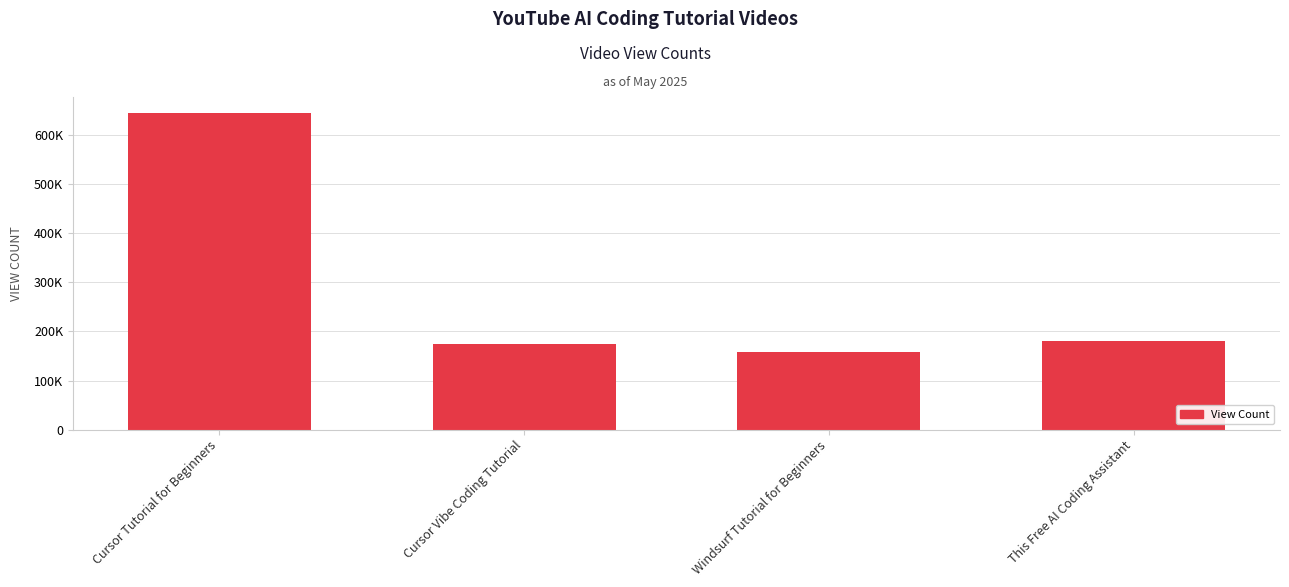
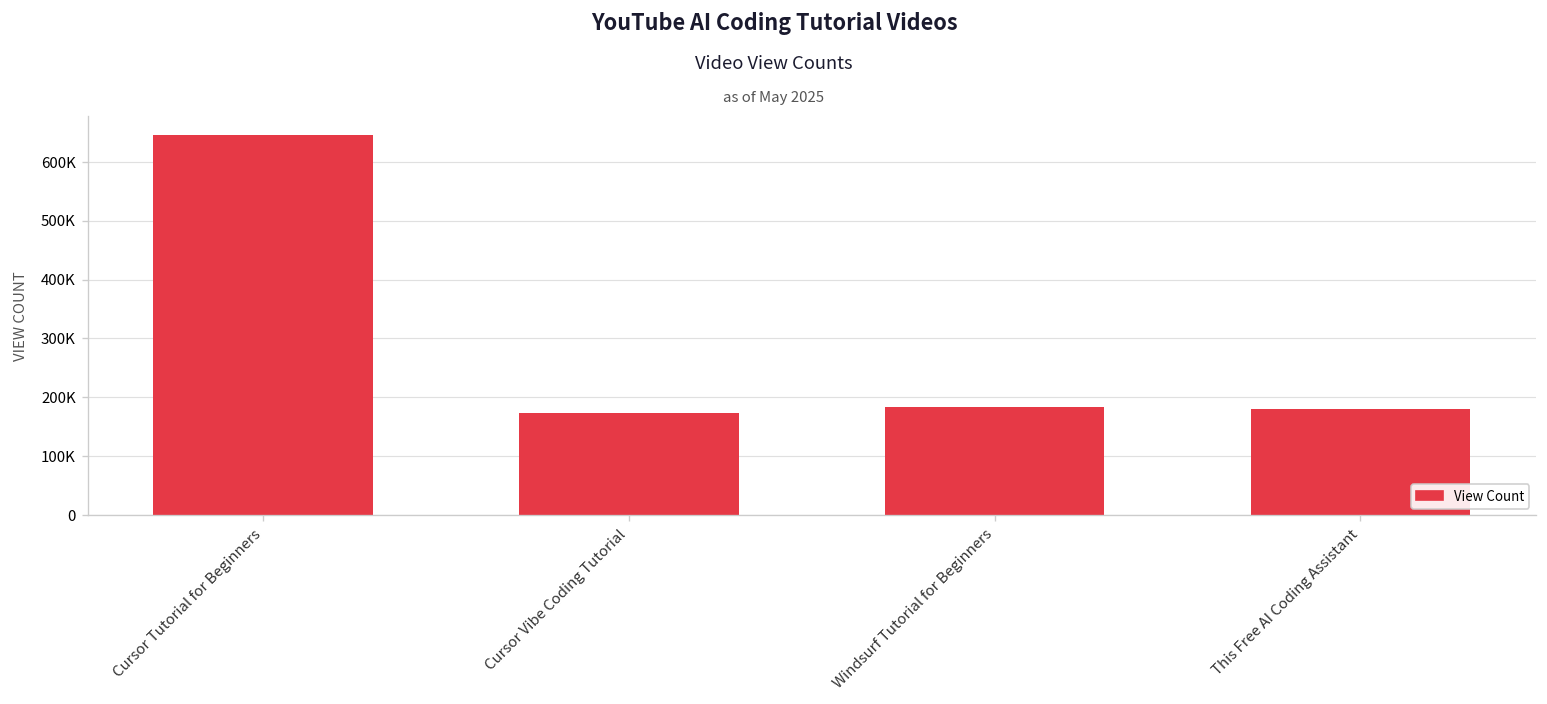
Windsurf Tutorial for Beginners: 160000 -> 180000
